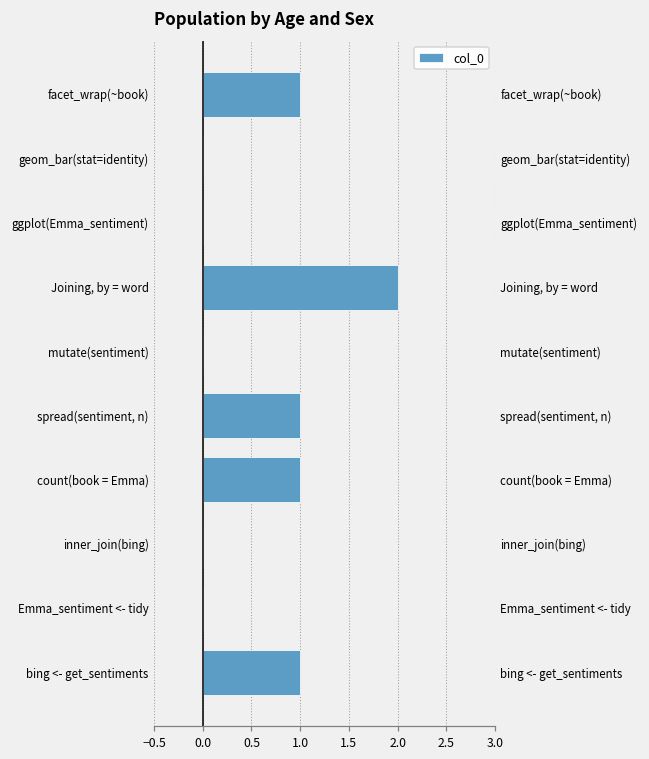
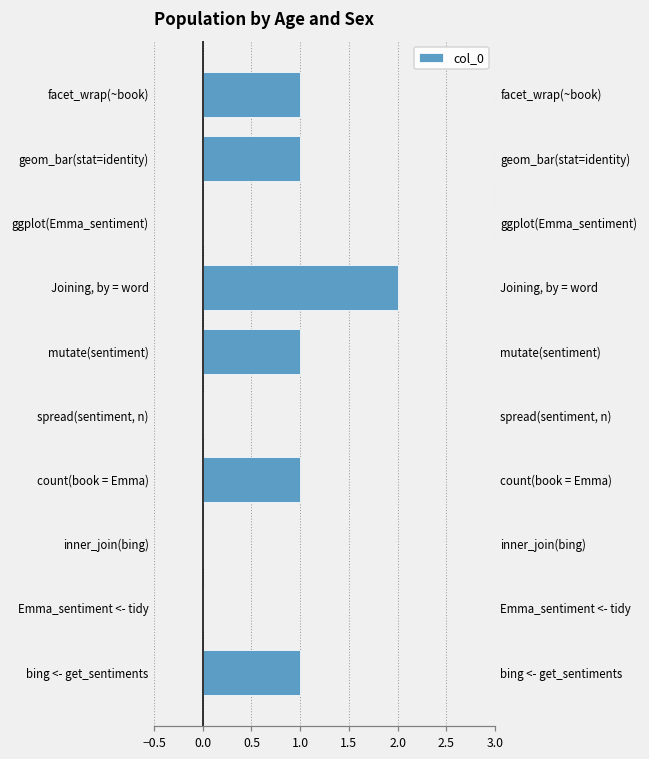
geom_bar(stat=identity): 0 -> 1
mutate(sentiment): 0 -> 1
spread(sentiment, n): 1 -> 0
